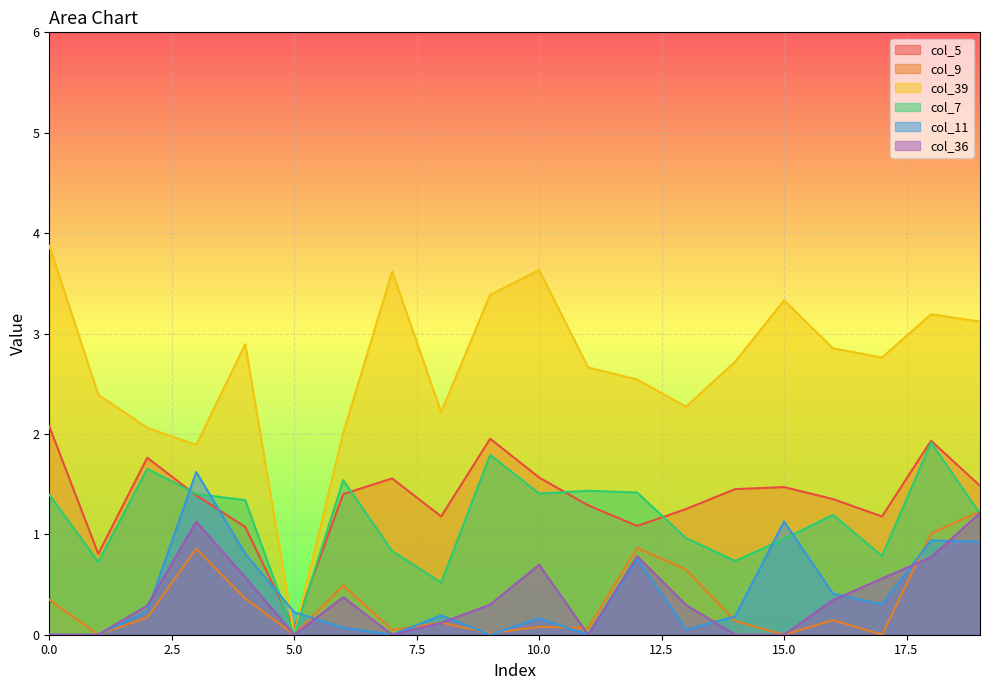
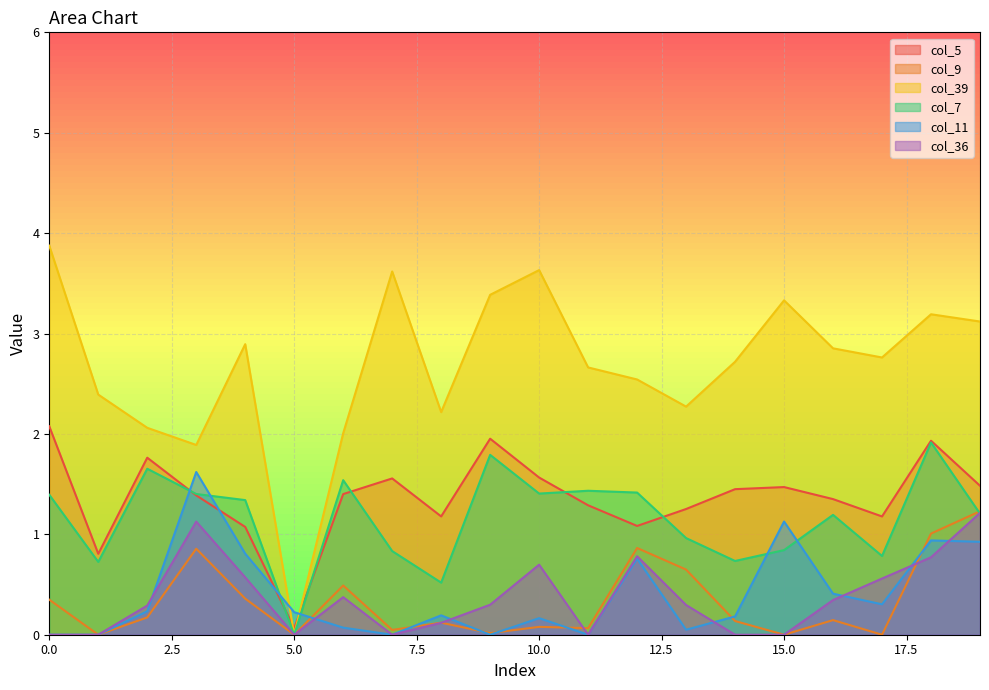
col_7, 15.0: 0.95 -> 0.84
